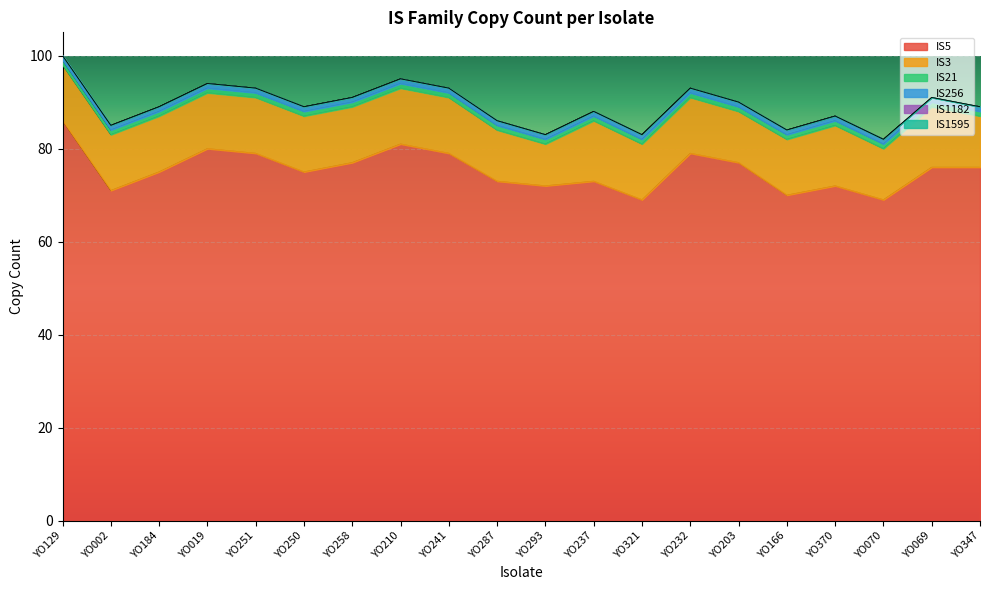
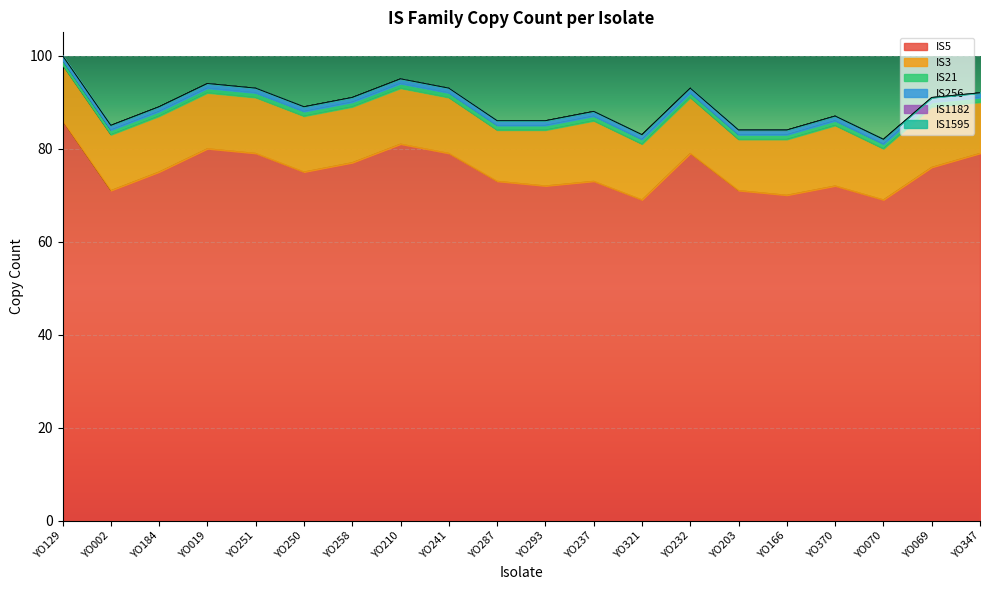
IS3, YO293: 9 -> 12
IS5, YO203: 77 -> 71
IS5, YO347: 76 -> 79
